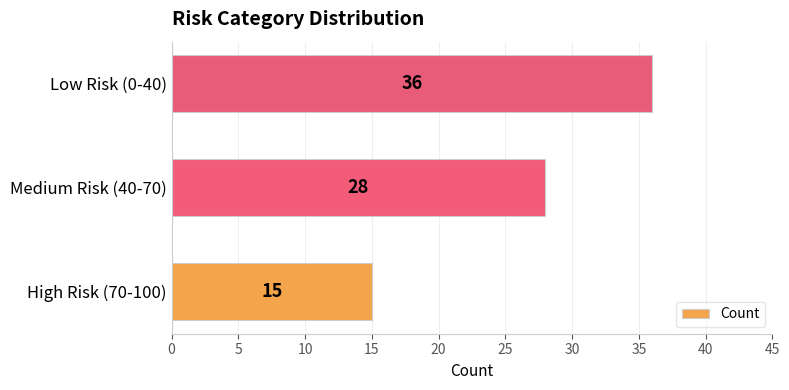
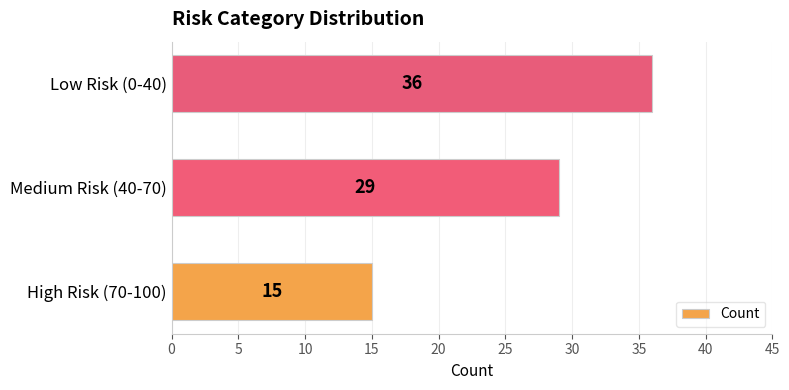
Medium Risk (40-70): 28 -> 29
